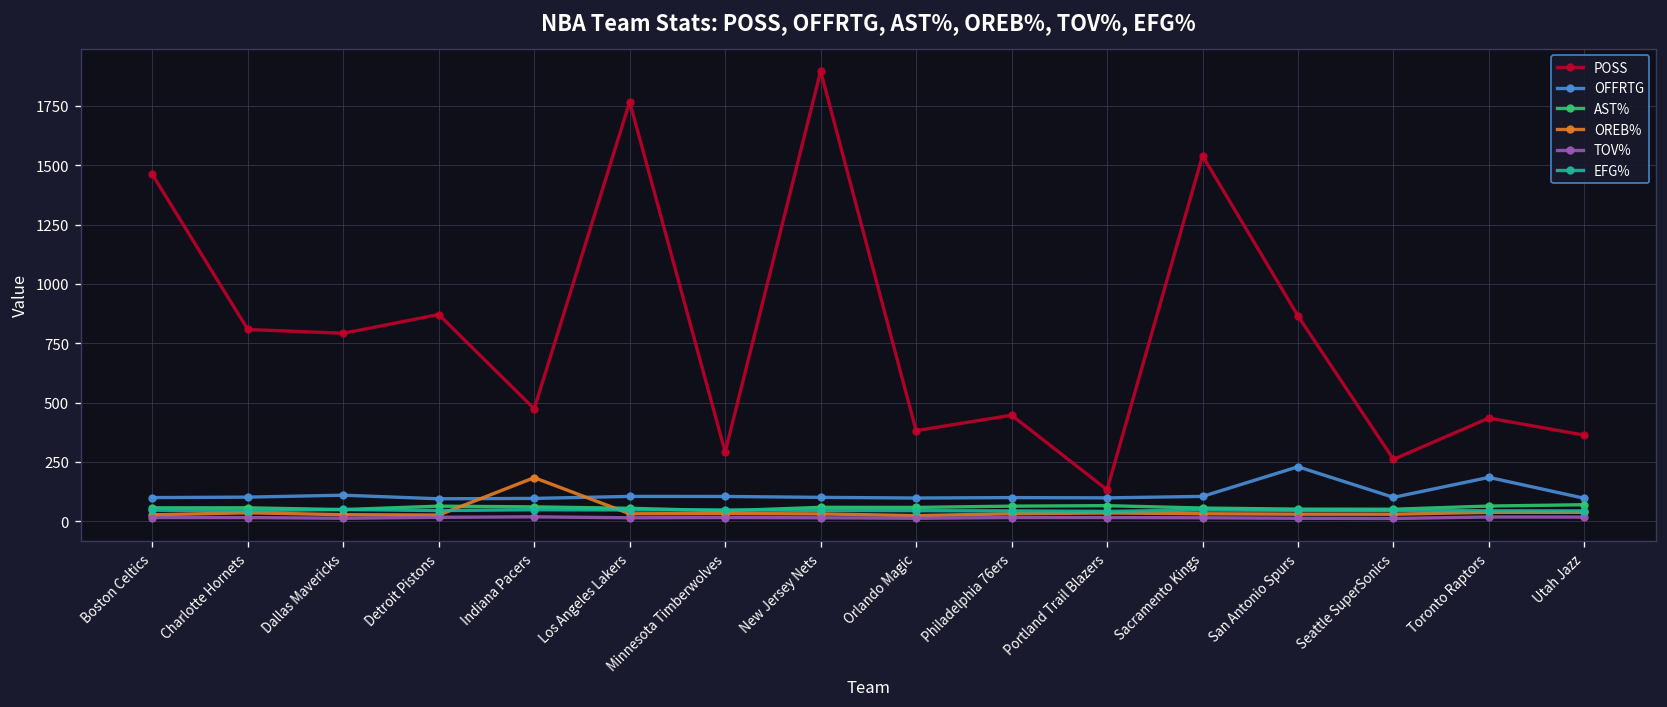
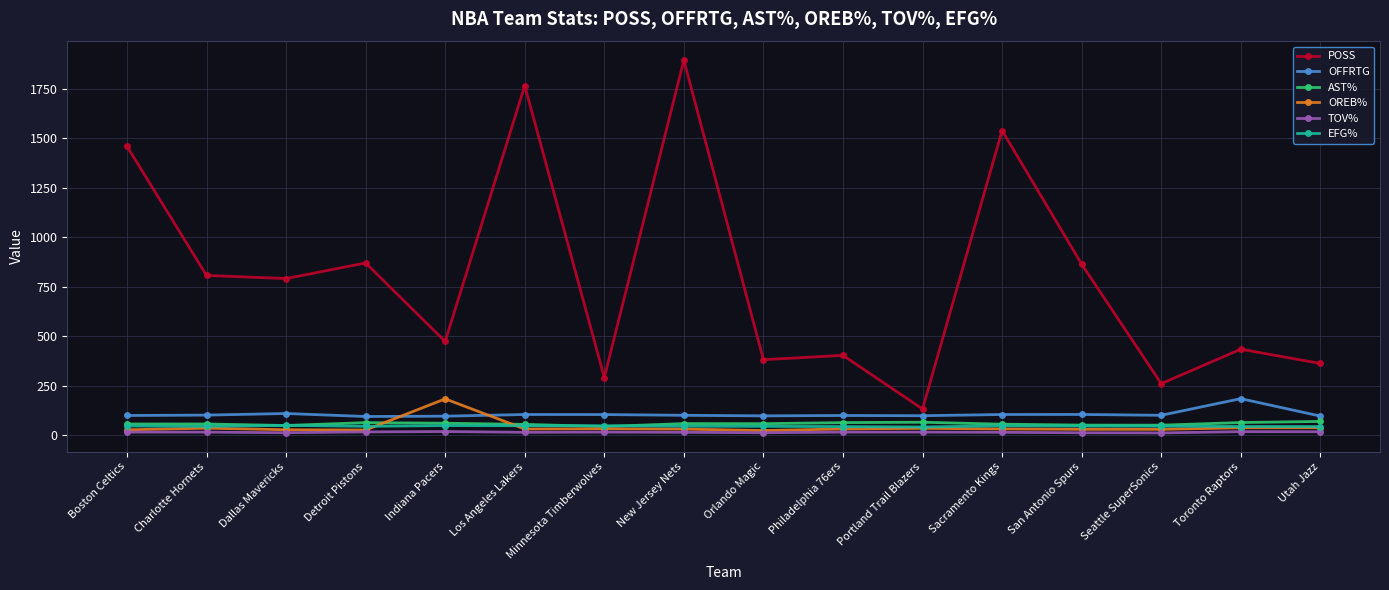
POSS, Philadelphia 76ers: 450 -> 400
OFFRTG, San Antonio Spurs: 230 -> 110
